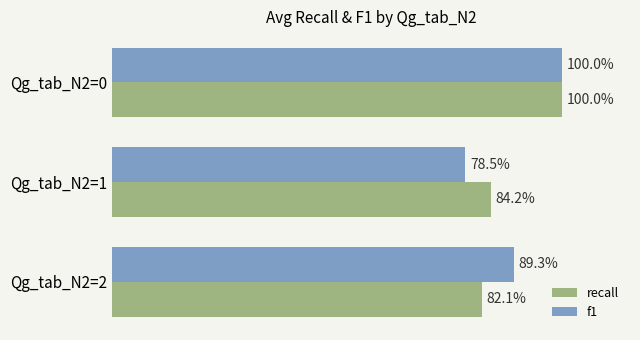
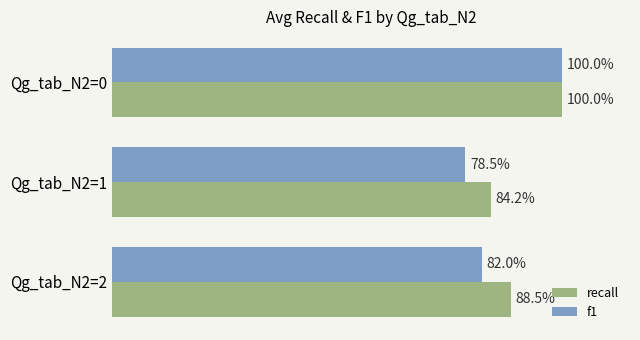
f1, Qg_tab_N2=2: 89.3% -> 82.0%
recall, Qg_tab_N2=2: 82.1% -> 88.5%
